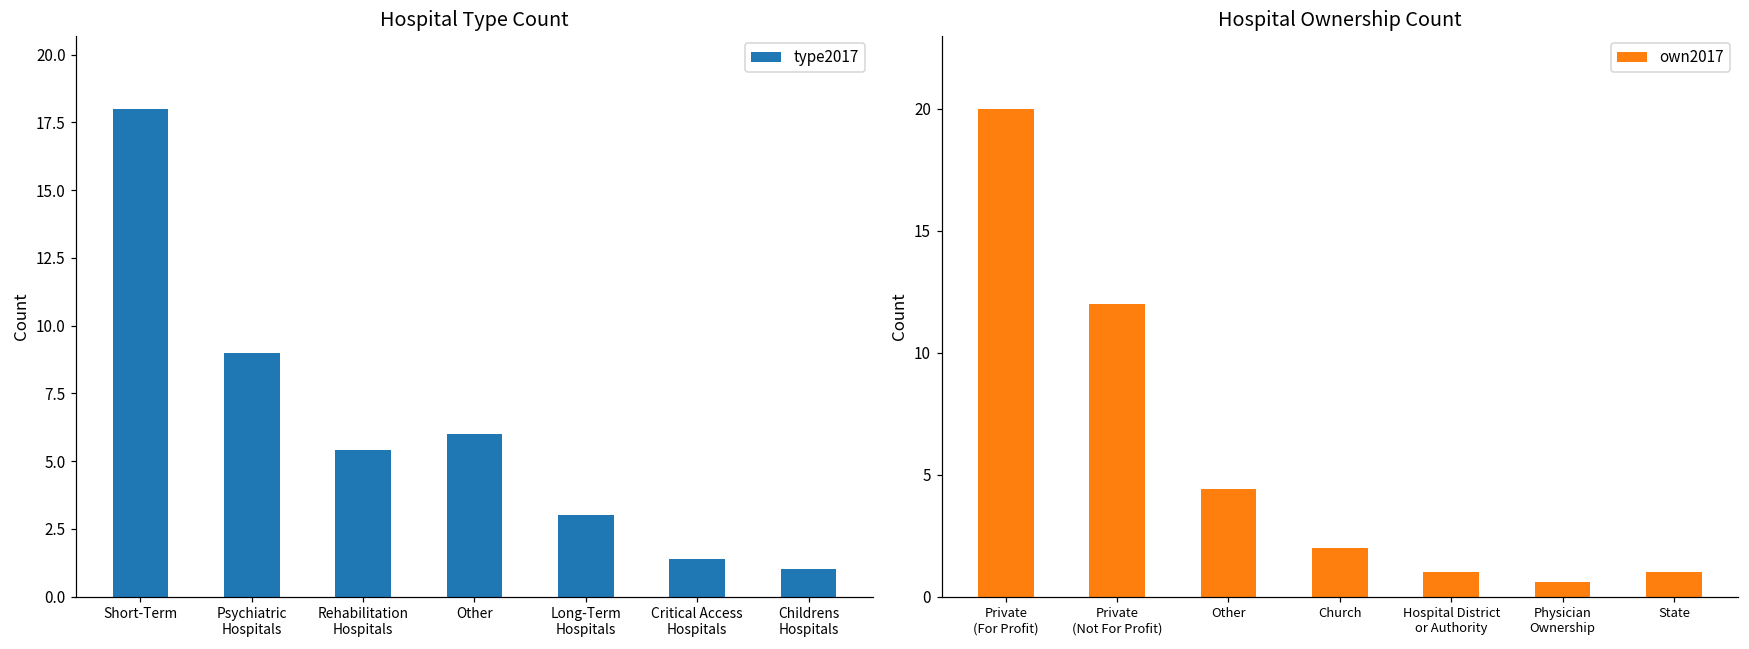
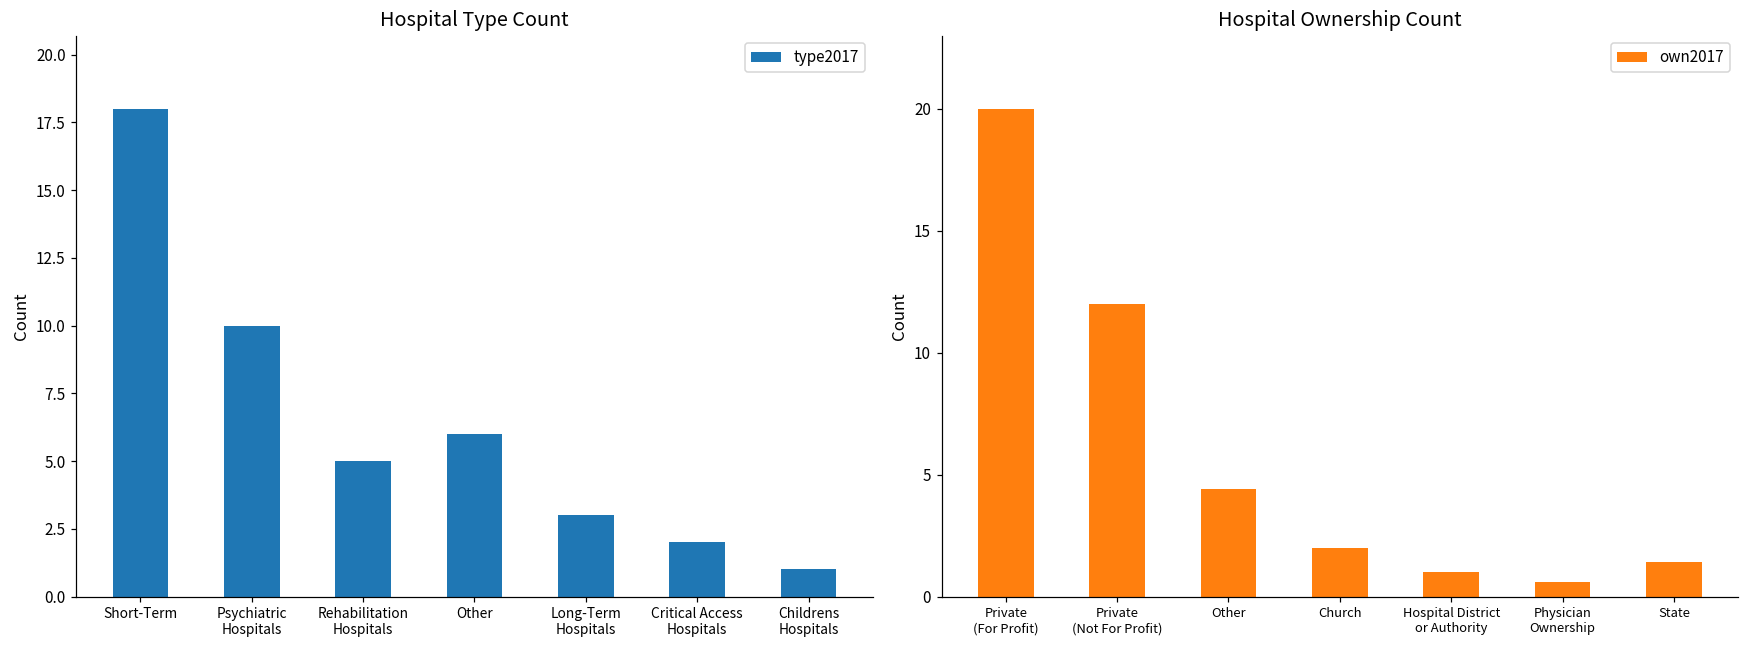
Hospital Type Count, Psychiatric Hospitals: 9 -> 10
Hospital Type Count, Rehabilitation Hospitals: 5.4 -> 5.0
Hospital Type Count, Critical Access Hospitals: 1.4 -> 2.0
Hospital Ownership Count, State: 1.0 -> 1.4
